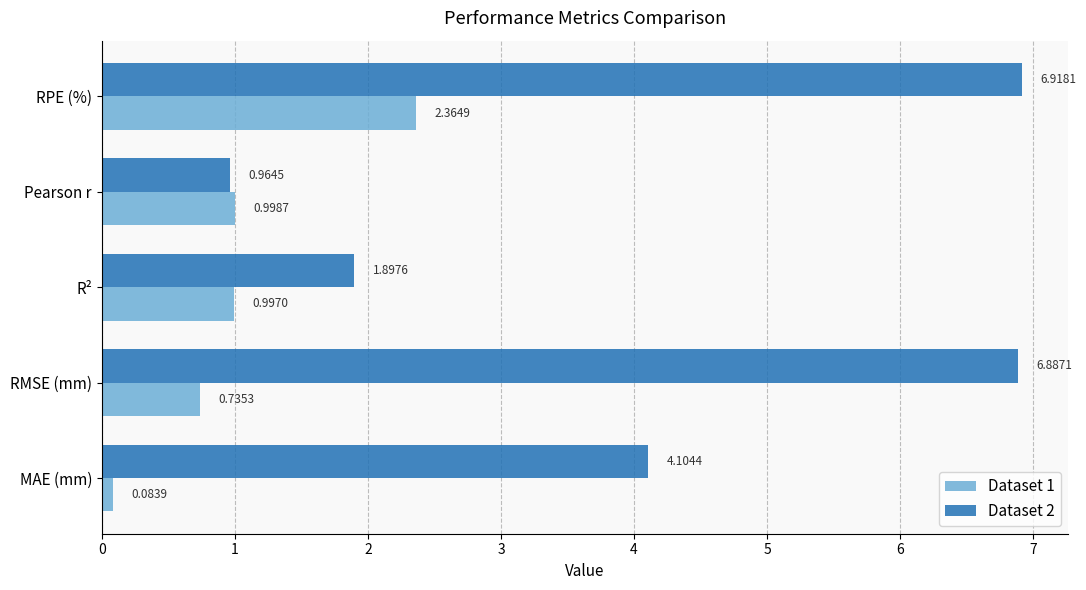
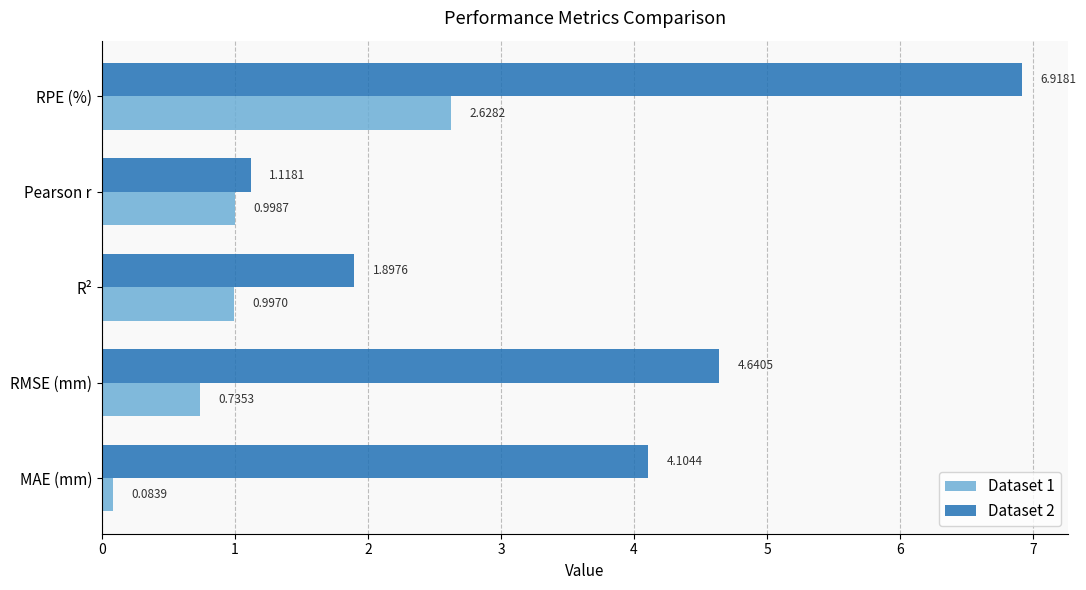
Dataset 1, RPE (%): 2.3649 -> 2.6282
Dataset 2, Pearson r: 0.9645 -> 1.1181
Dataset 2, RMSE (mm): 6.8871 -> 4.6405
